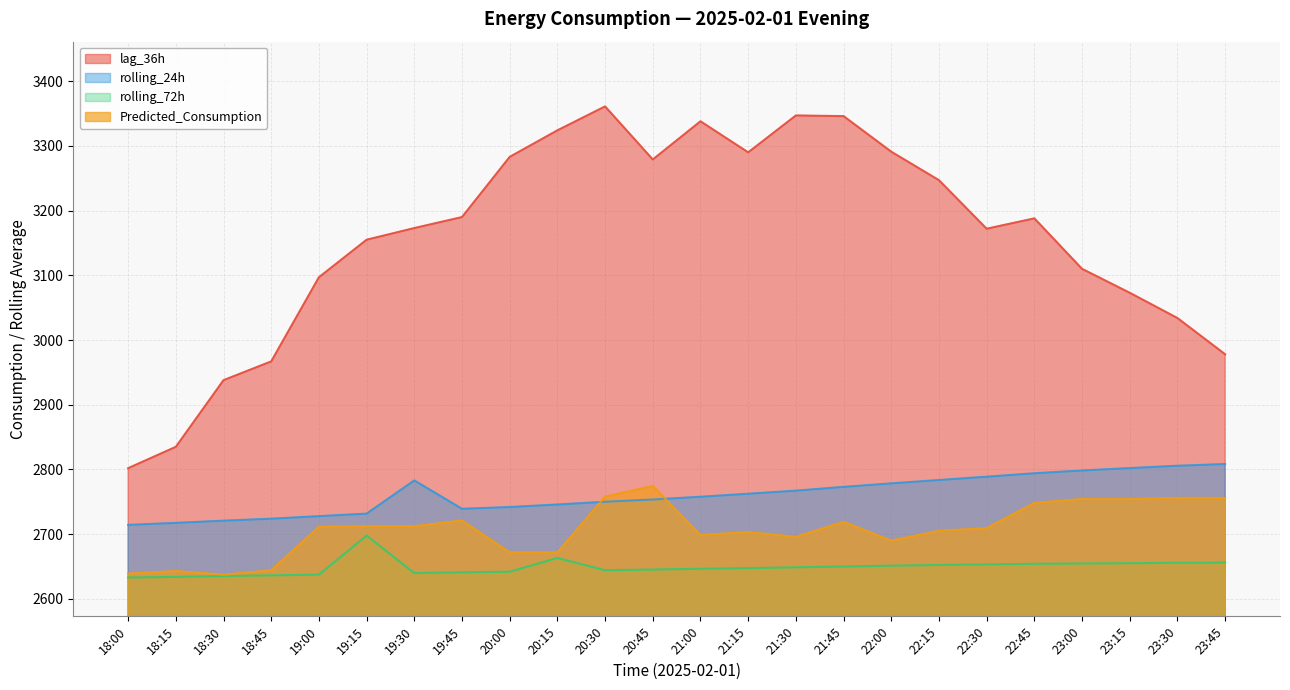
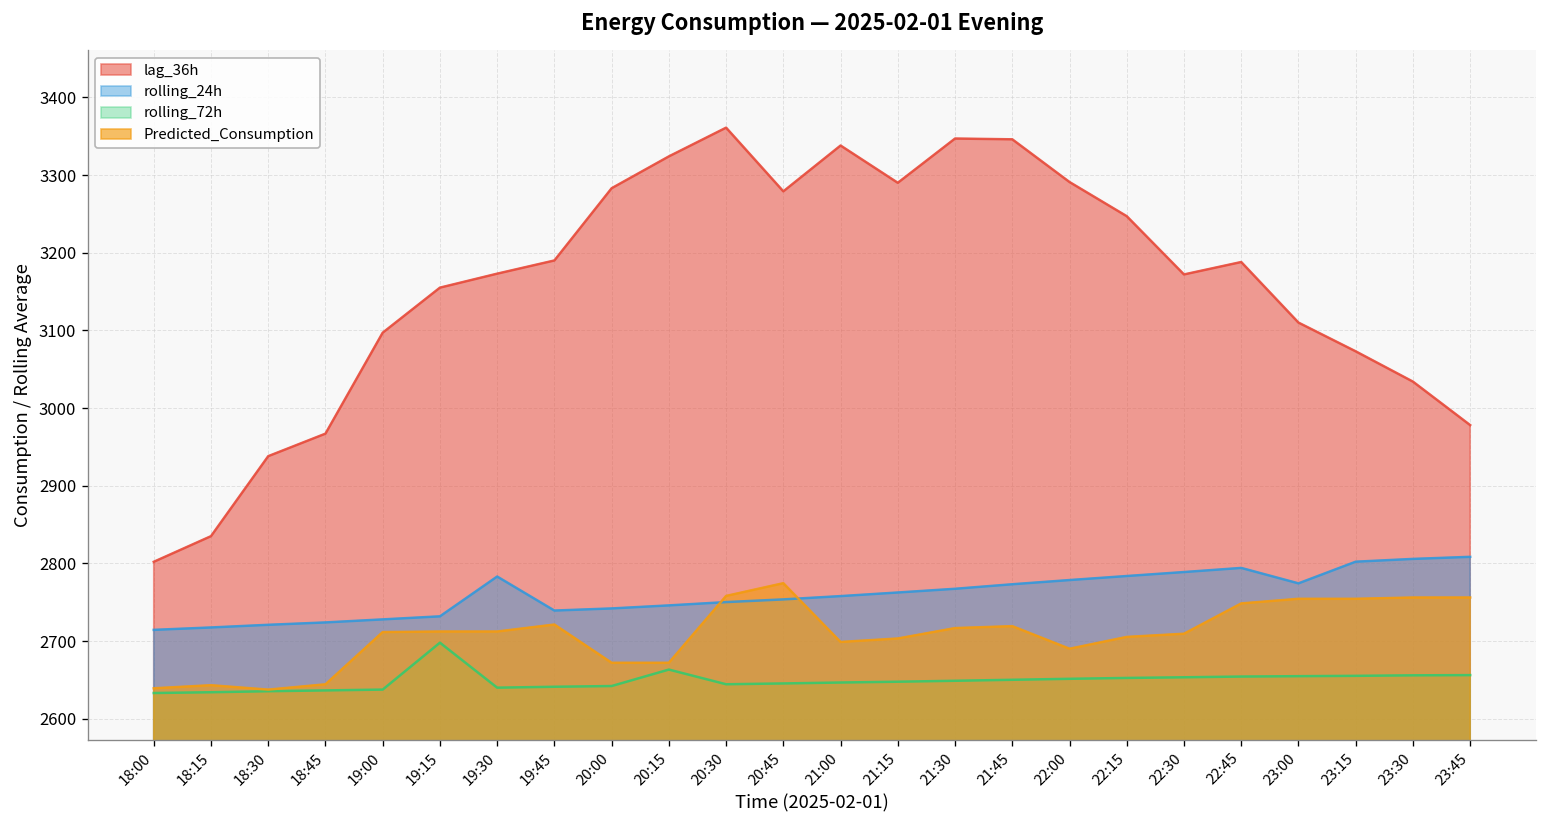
Predicted_Consumption, 21:30: 2700 -> 2720
rolling_24h, 23:00: 2800 -> 2770
